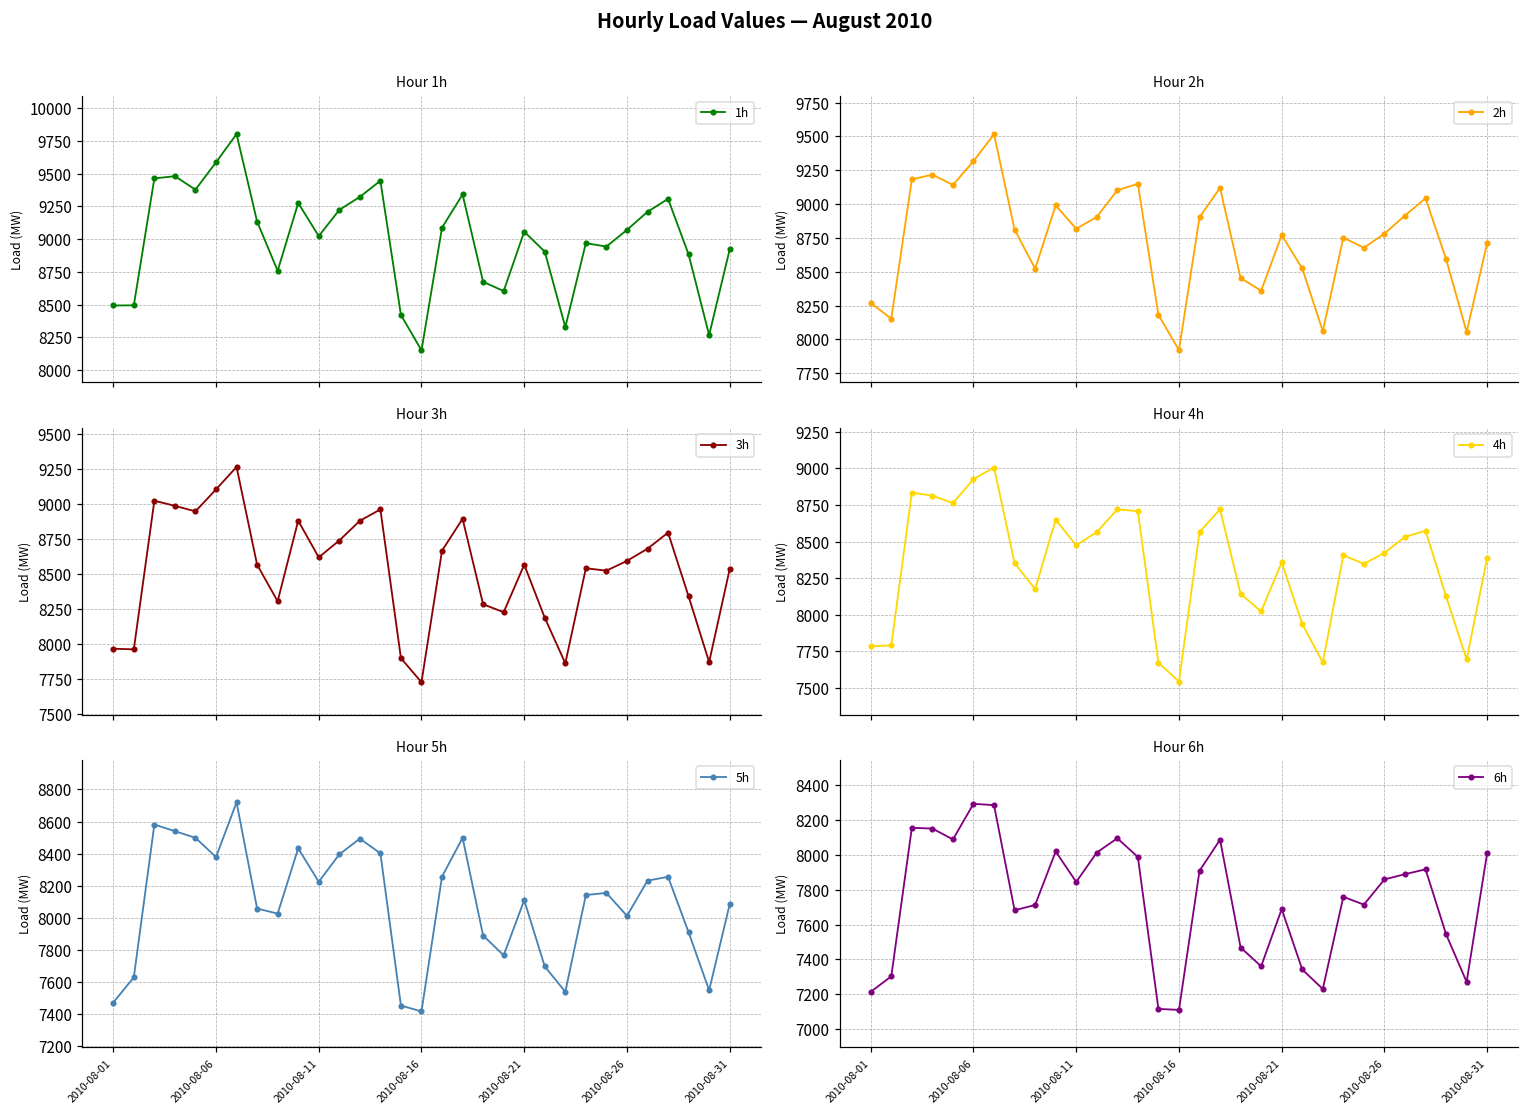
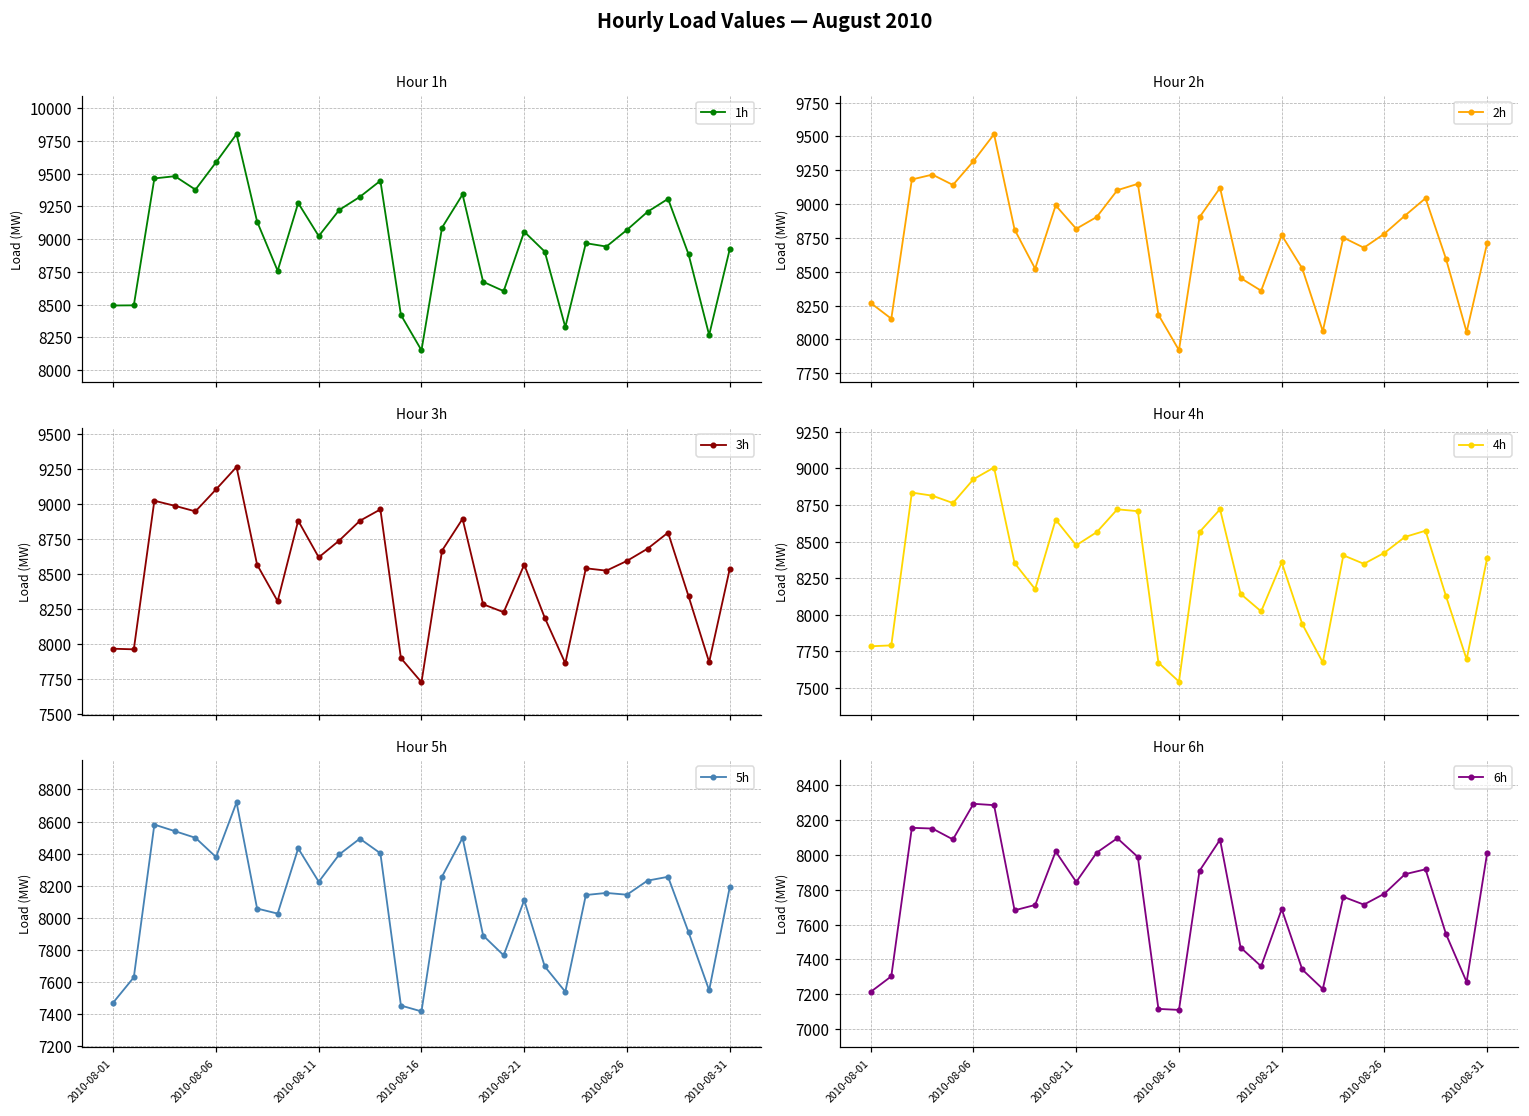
Hour 5h, 2010-08-26: 8010 -> 8140
Hour 5h, 2010-08-31: 8080 -> 8190
Hour 6h, 2010-08-26: 7860 -> 7780
